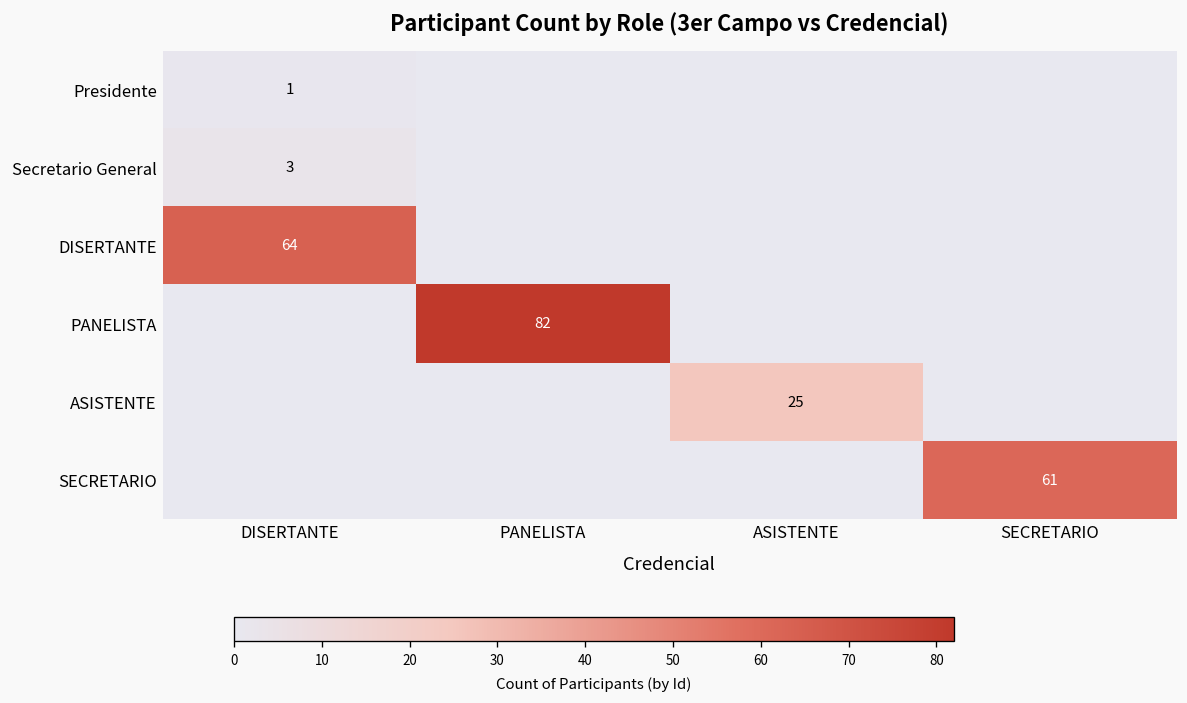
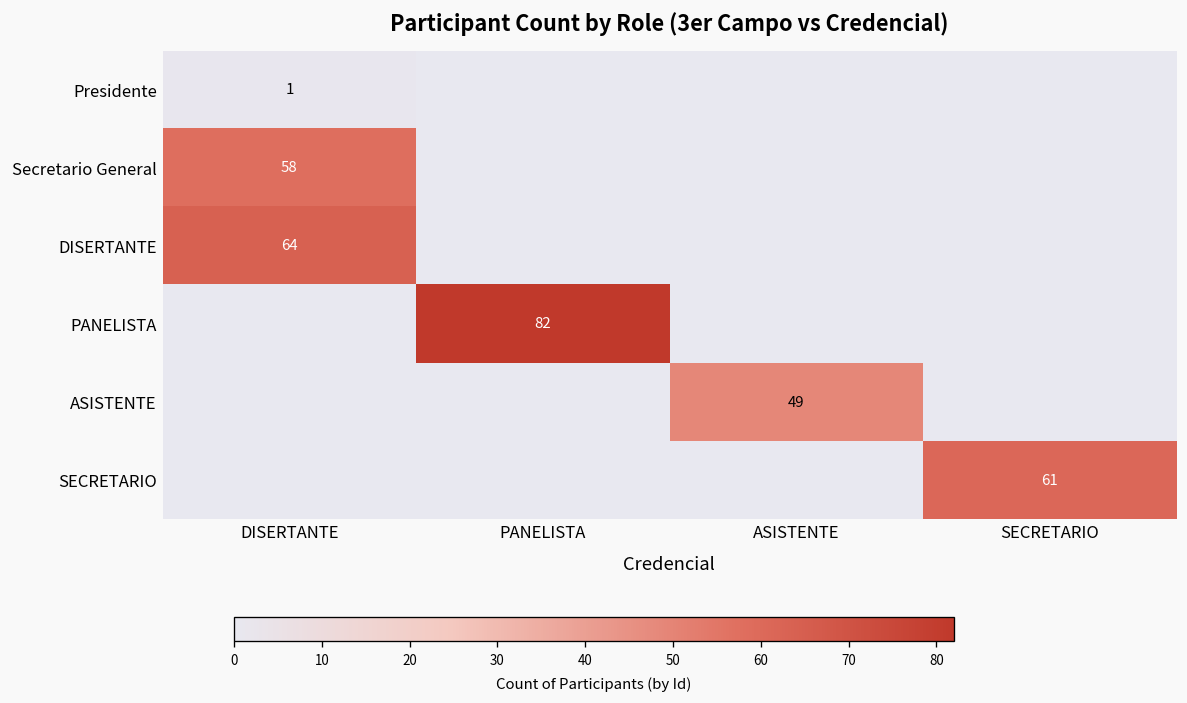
Secretario General, DISERTANTE: 3 -> 58
ASISTENTE, ASISTENTE: 25 -> 49
